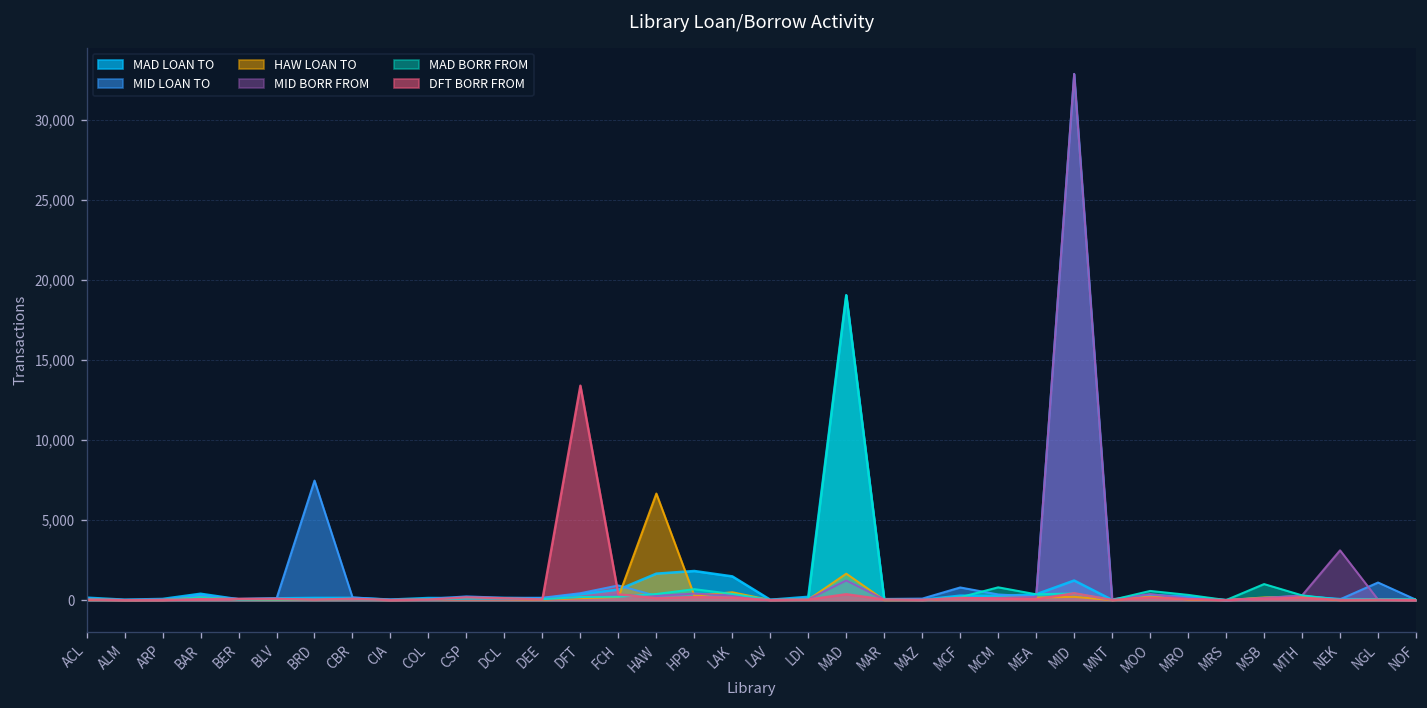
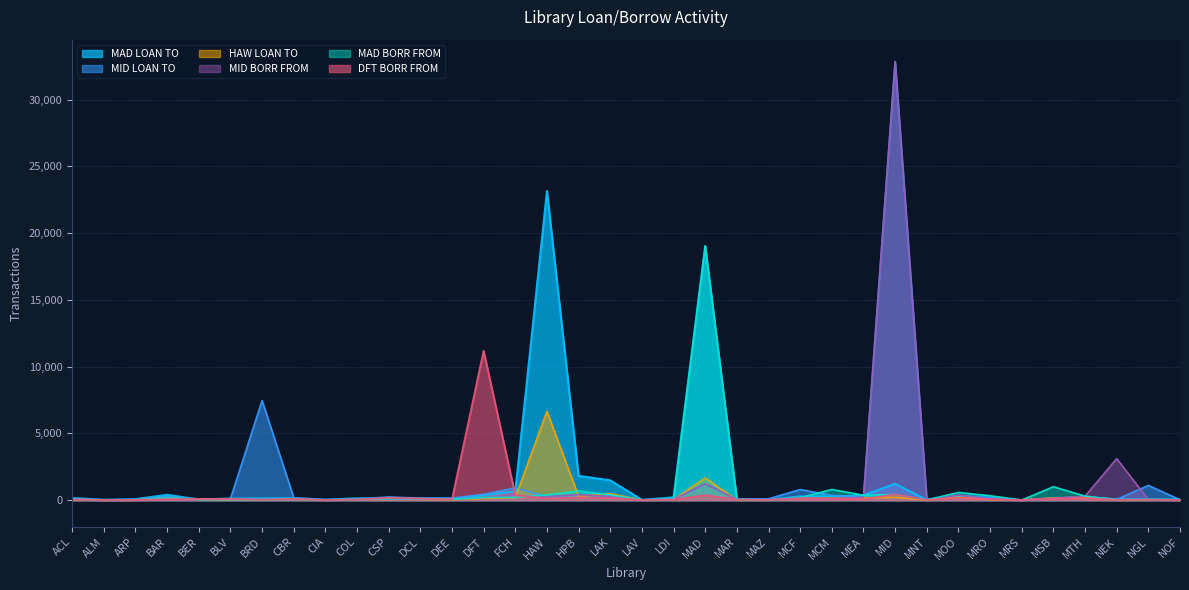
DFT BORR FROM, DFT: 13,400 -> 11,200
MAD LOAN TO, HAW: 1,700 -> 23,200
